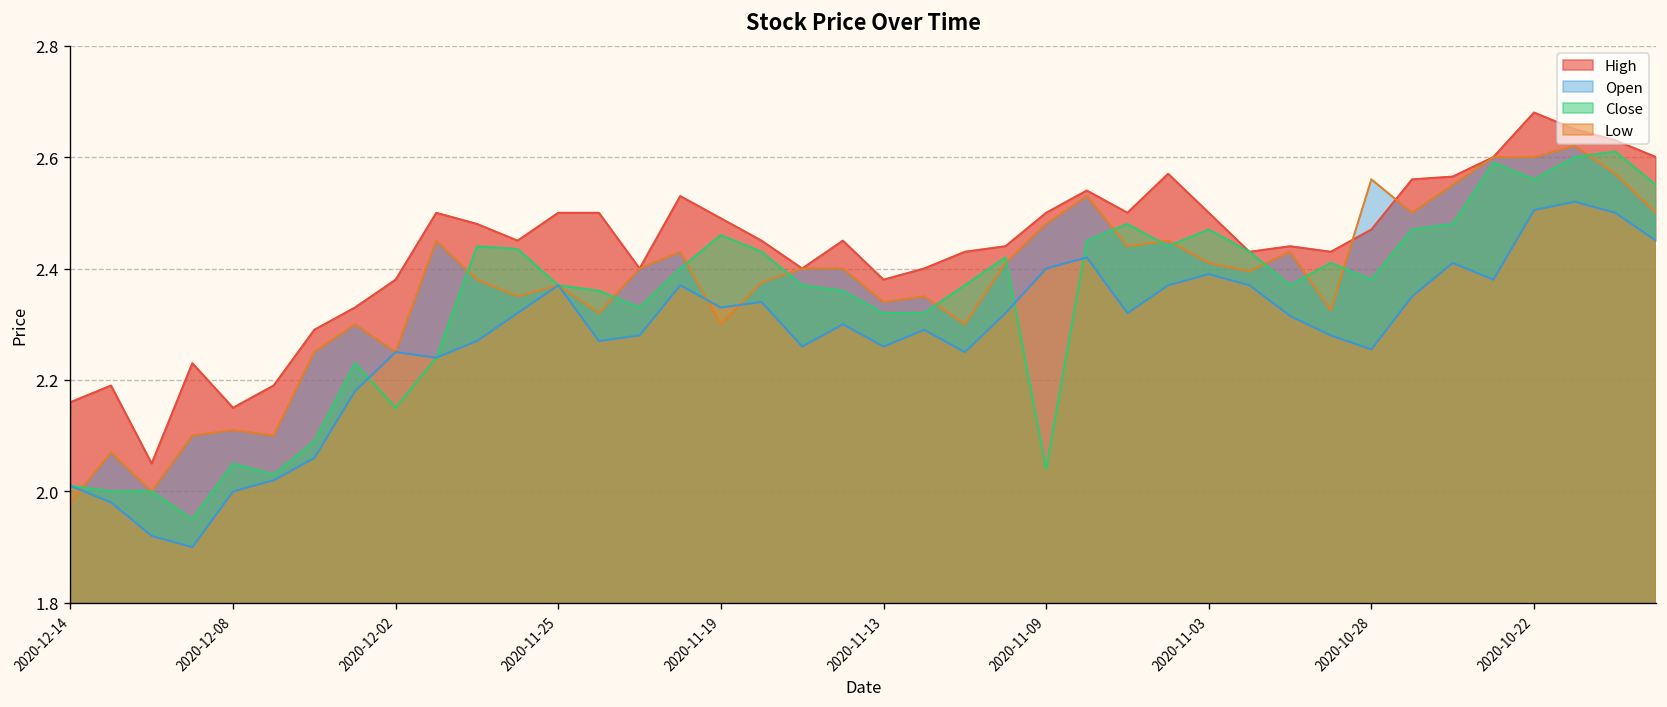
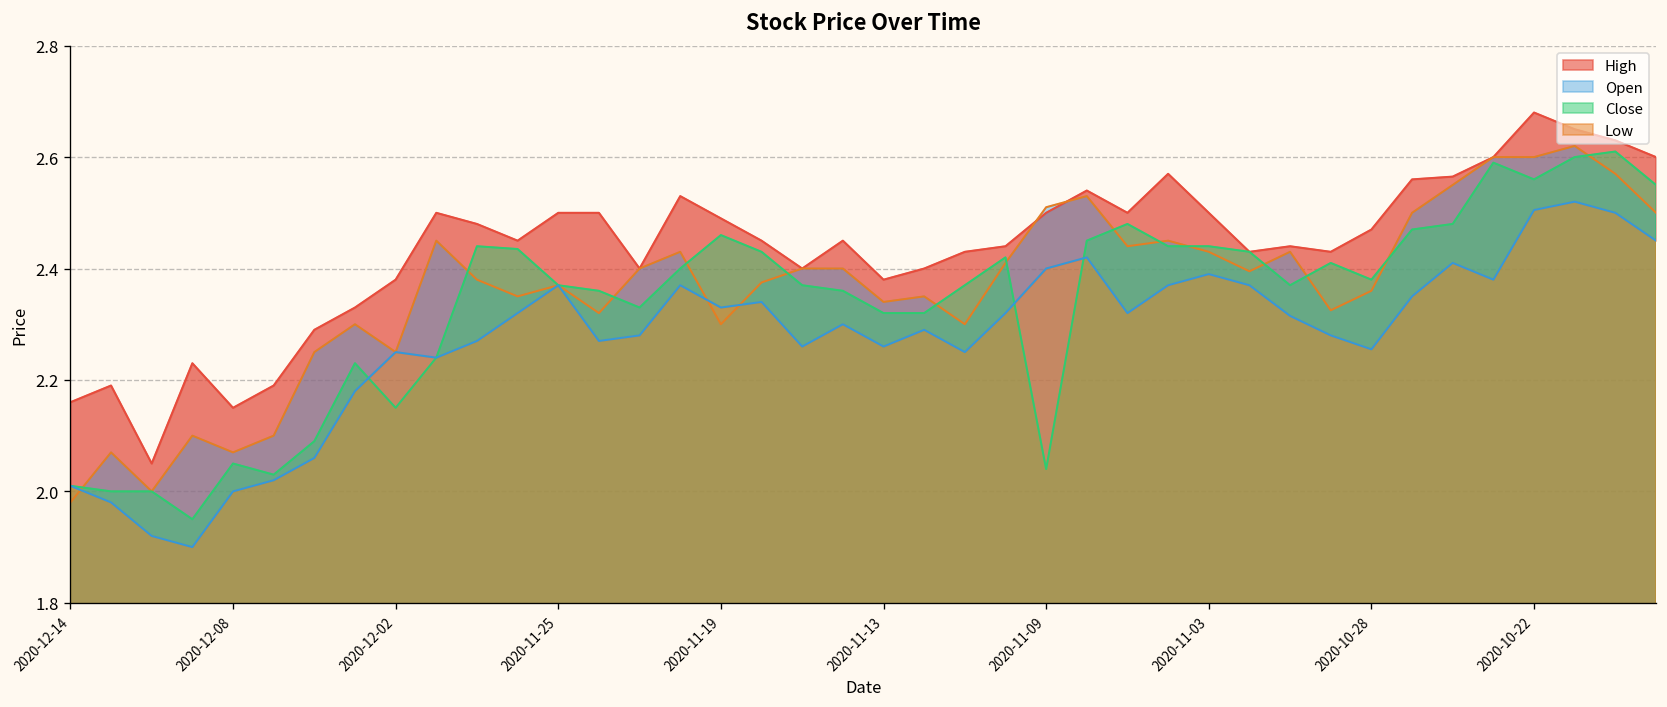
Open, 2020-12-08: 2.11 -> 2.07
Open, 2020-11-09: 2.48 -> 2.51
Open, 2020-11-03: 2.41 -> 2.43
Close, 2020-11-03: 2.47 -> 2.44
Open, 2020-10-28: 2.56 -> 2.36
